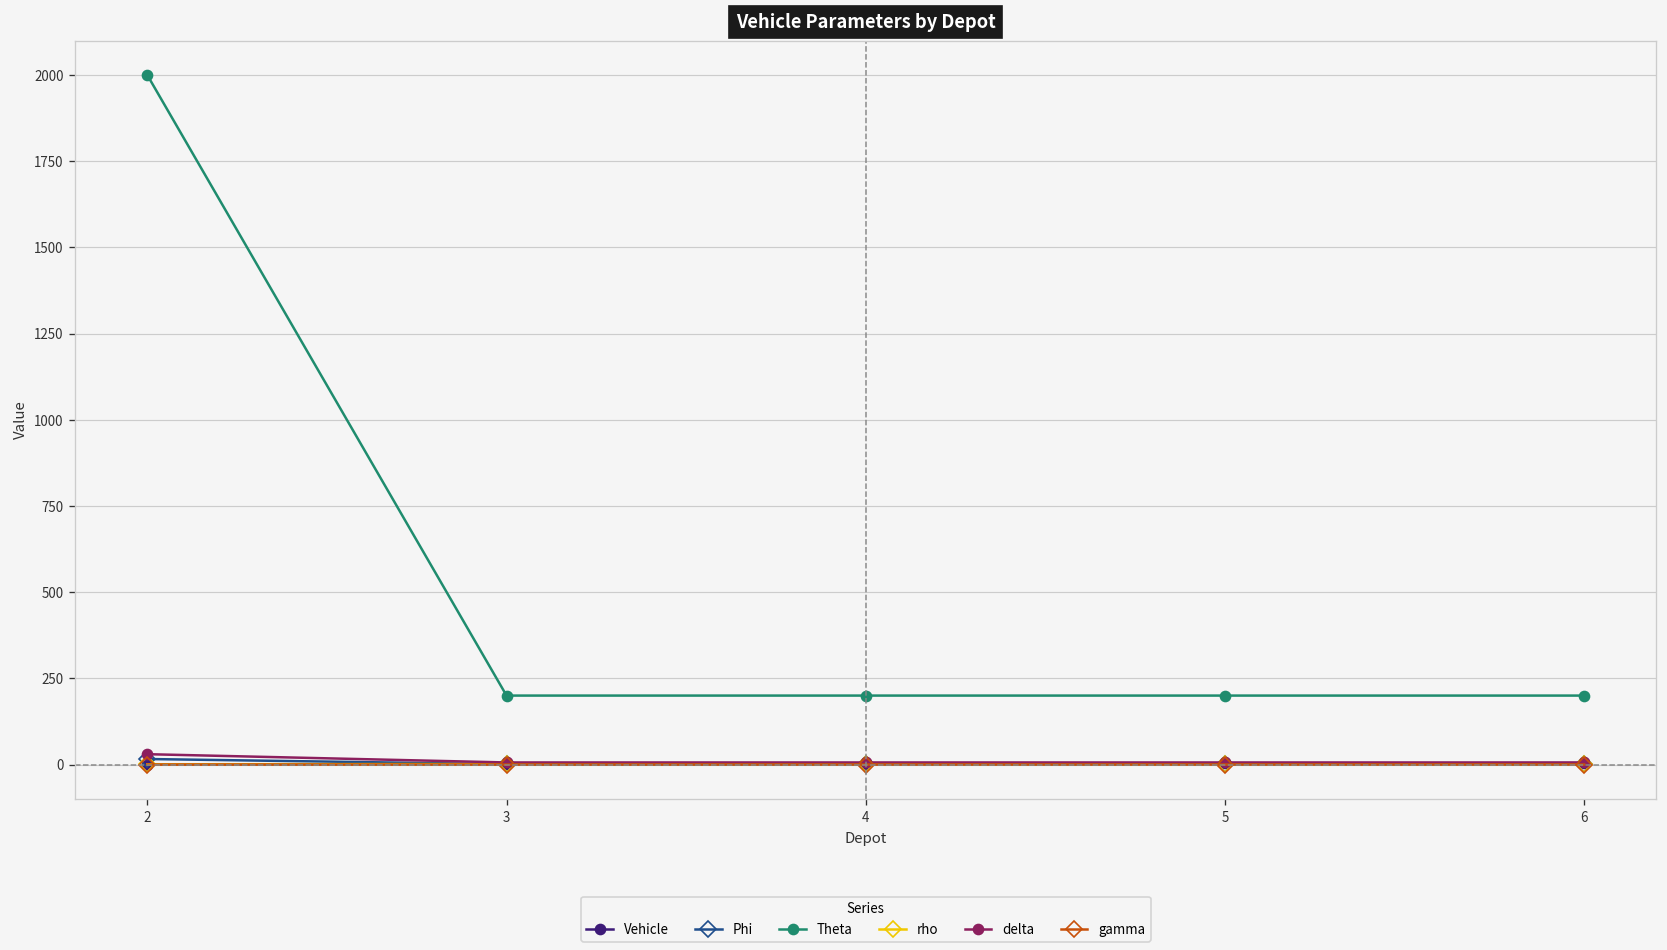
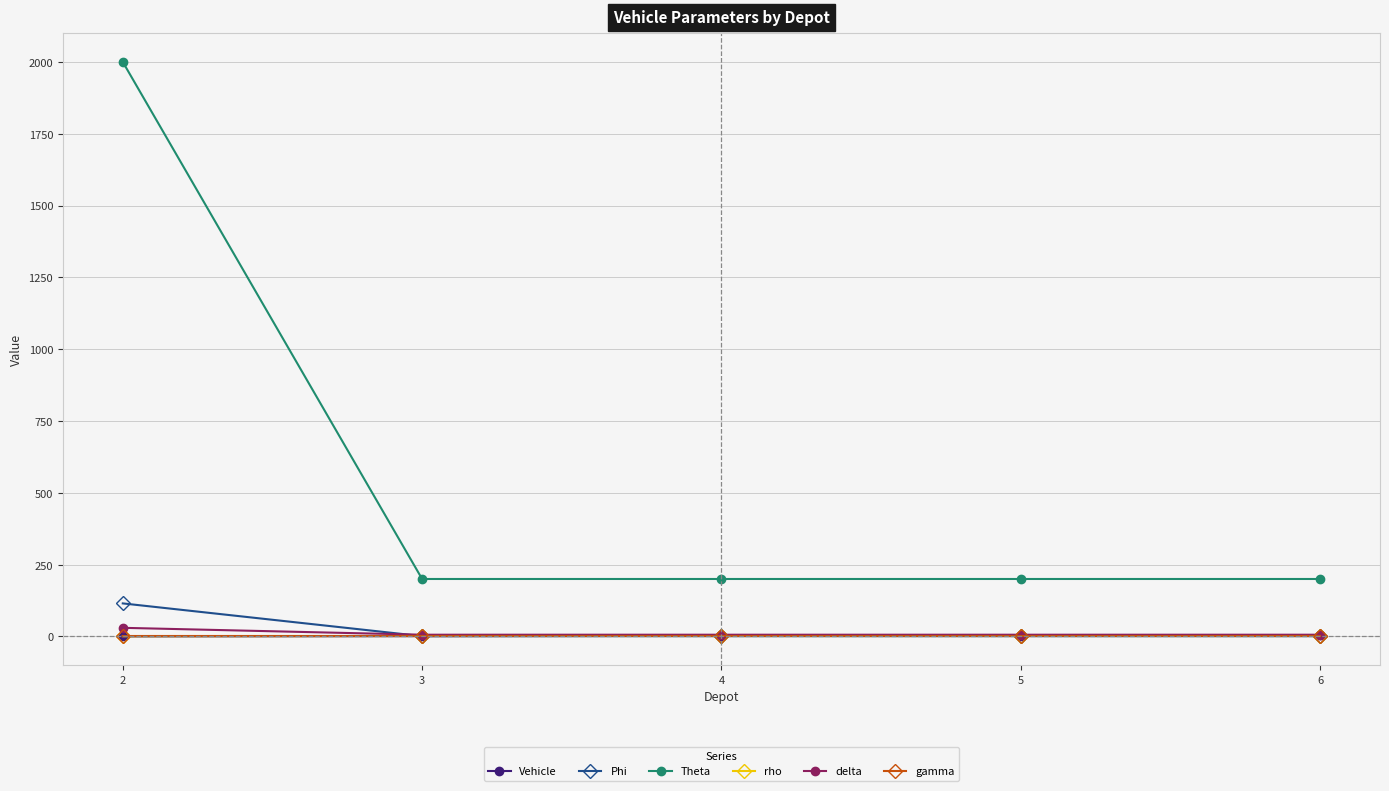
Phi, 2: 20 -> 120
